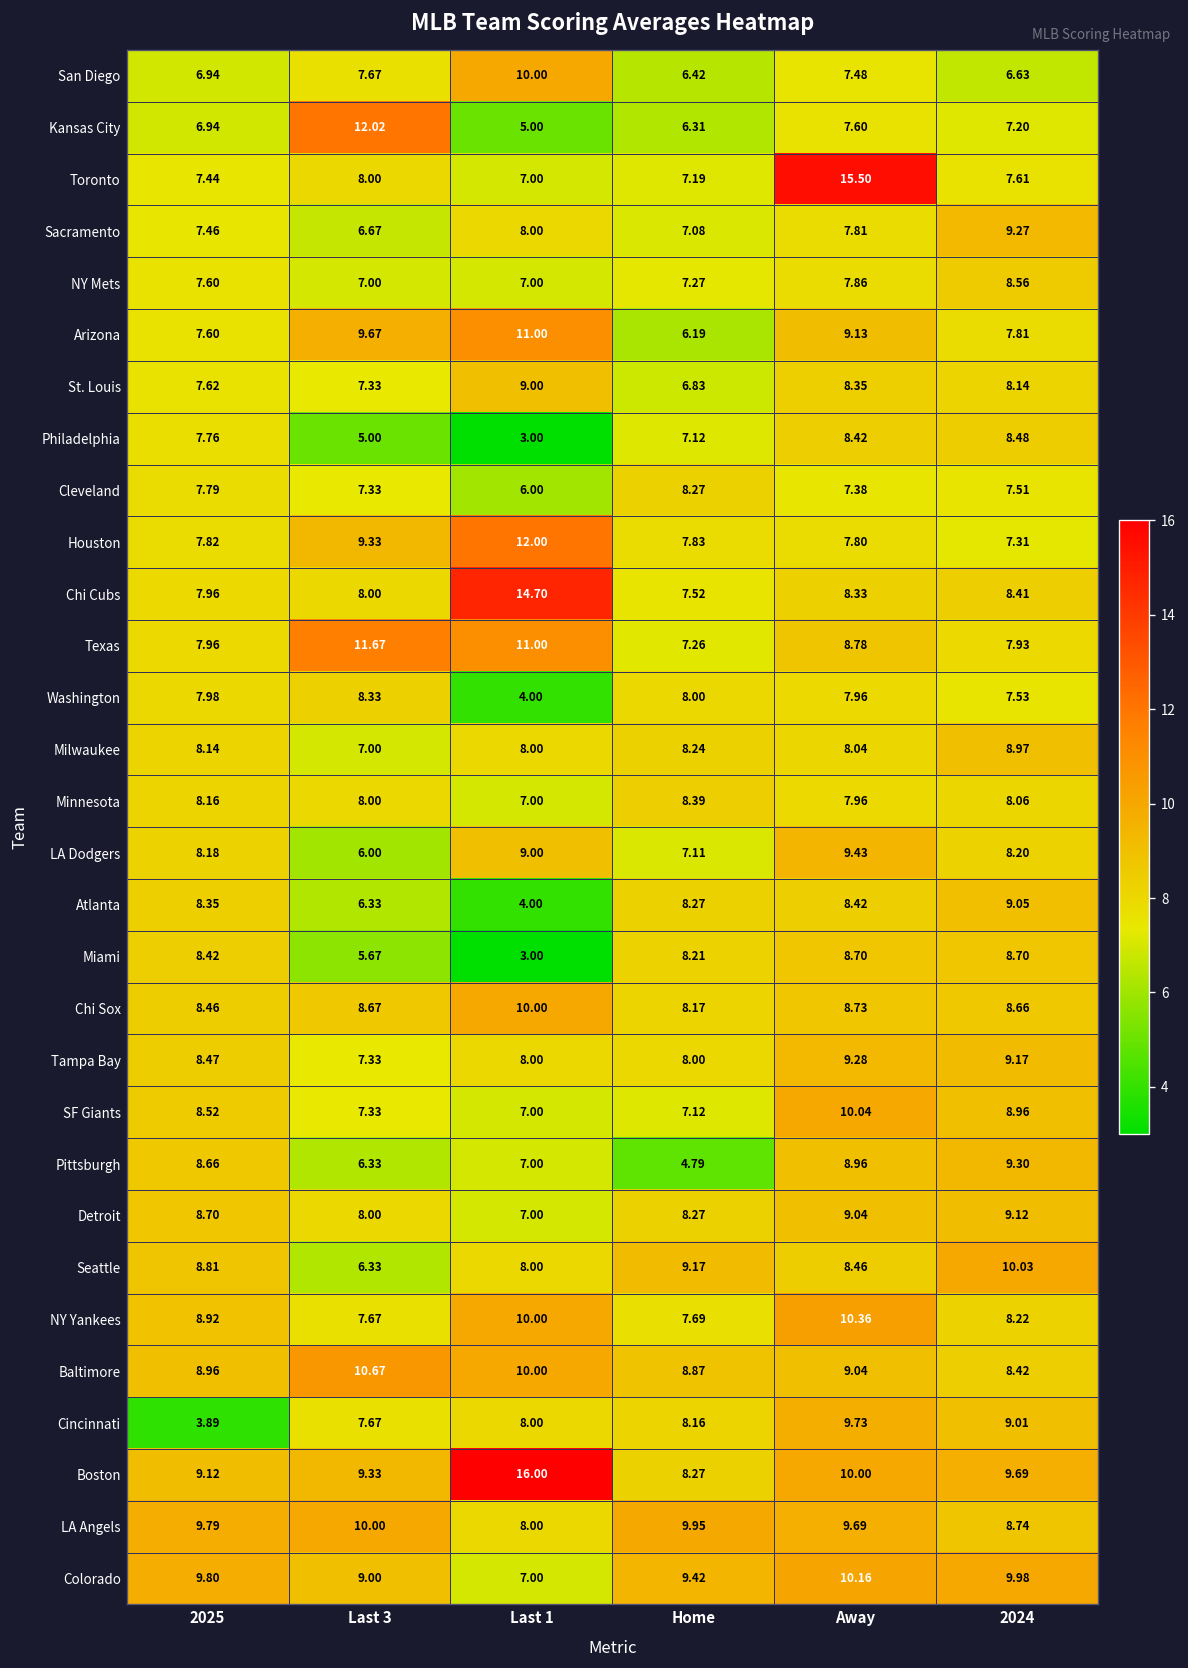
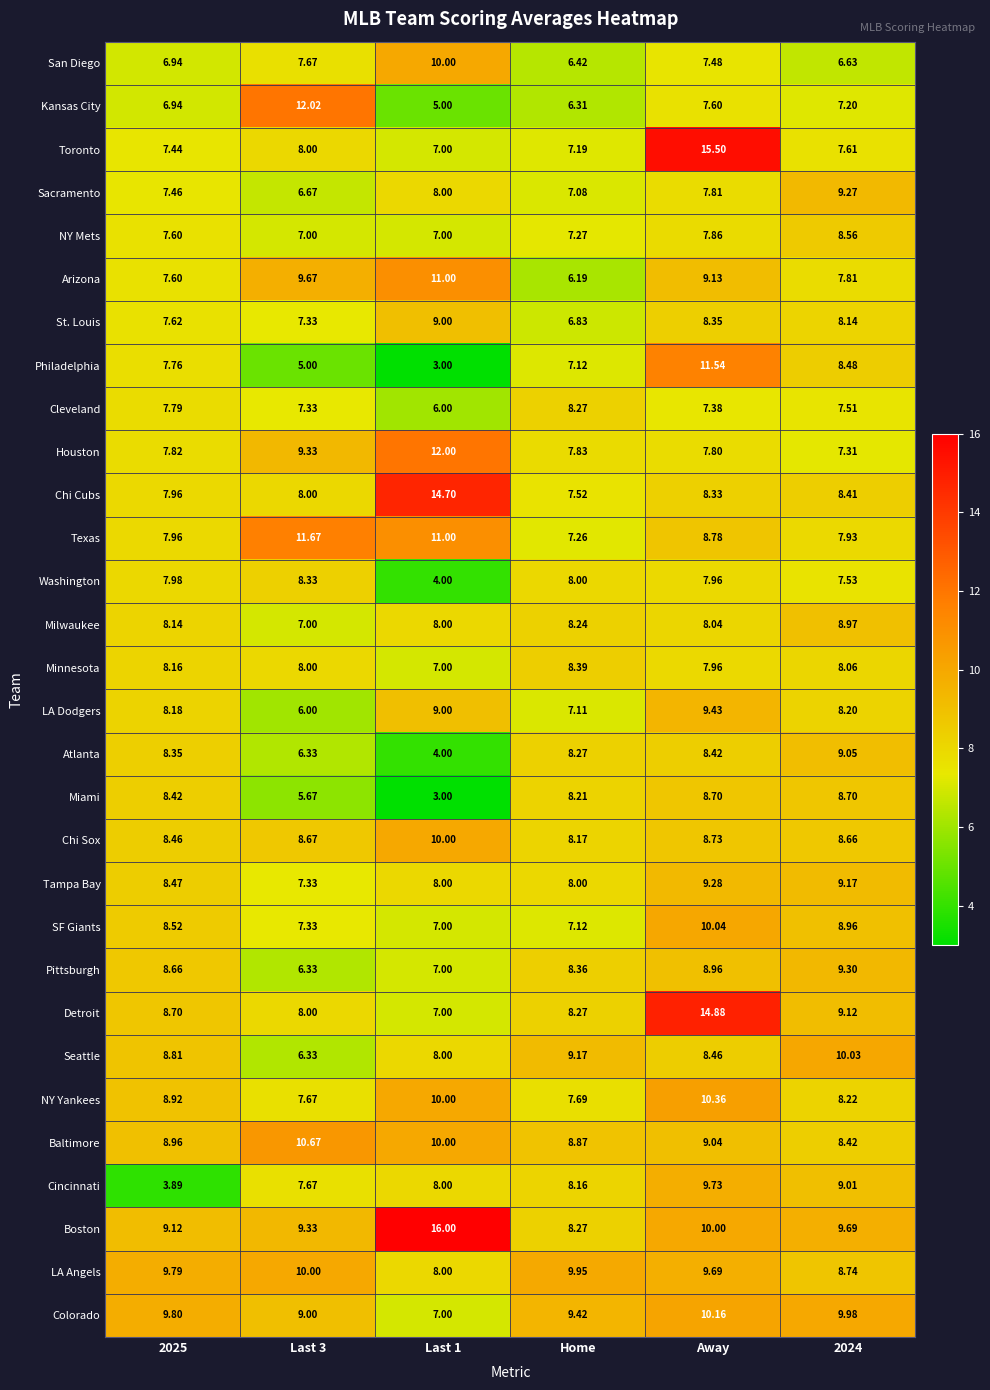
Philadelphia, Away: 8.42 -> 11.54
Pittsburgh, Home: 4.79 -> 8.36
Detroit, Away: 9.04 -> 14.88
